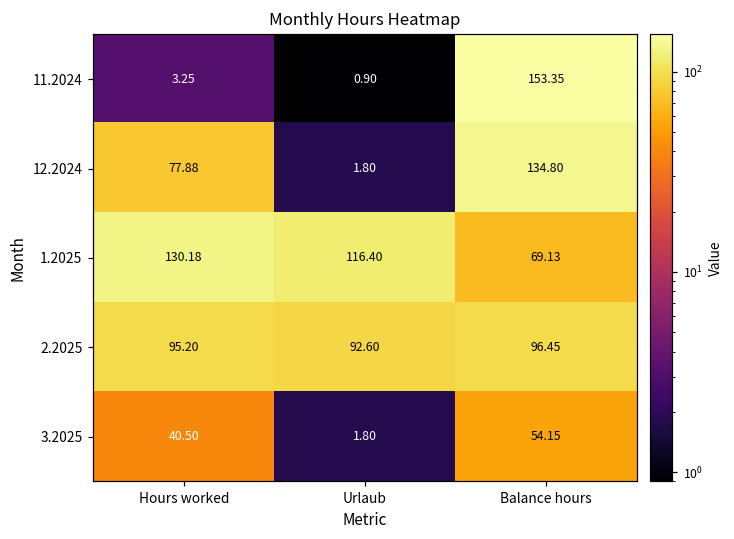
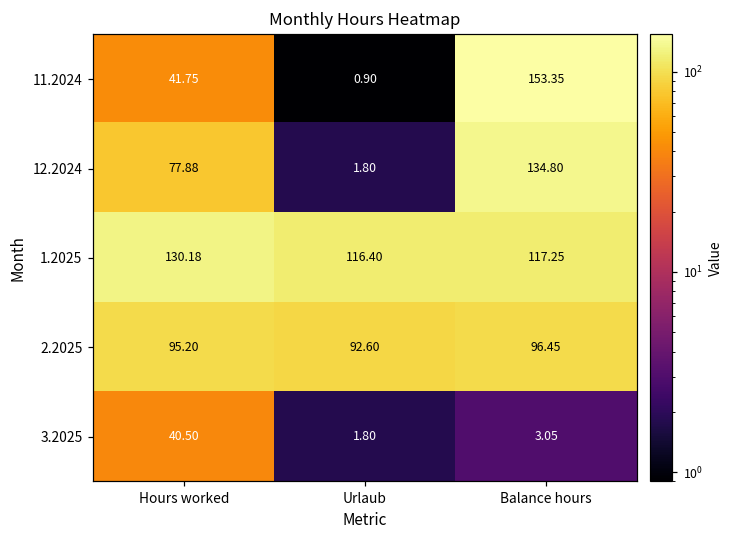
11.2024, Hours worked: 3.25 -> 41.75
1.2025, Balance hours: 69.13 -> 117.25
3.2025, Balance hours: 54.15 -> 3.05
